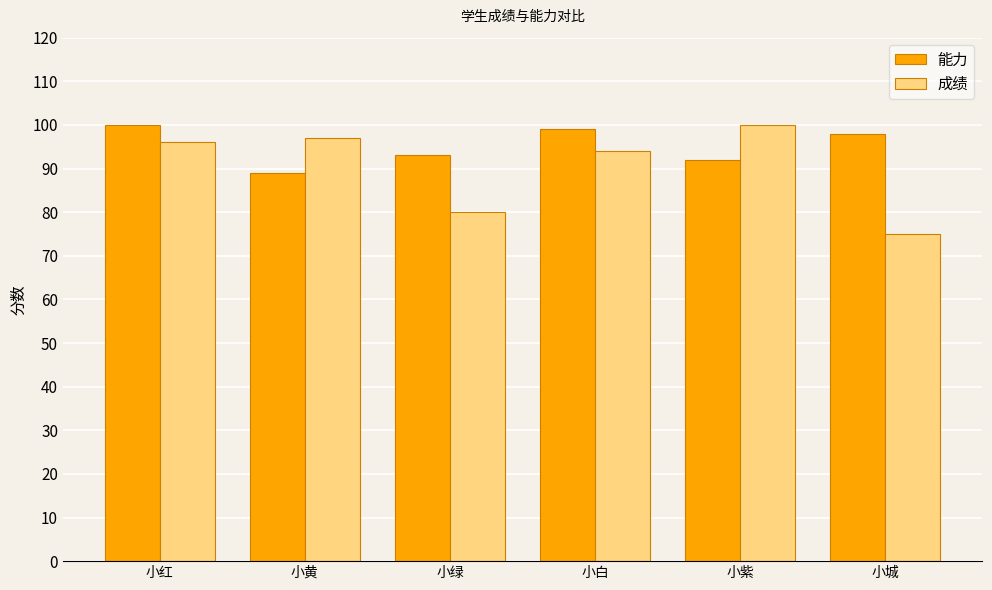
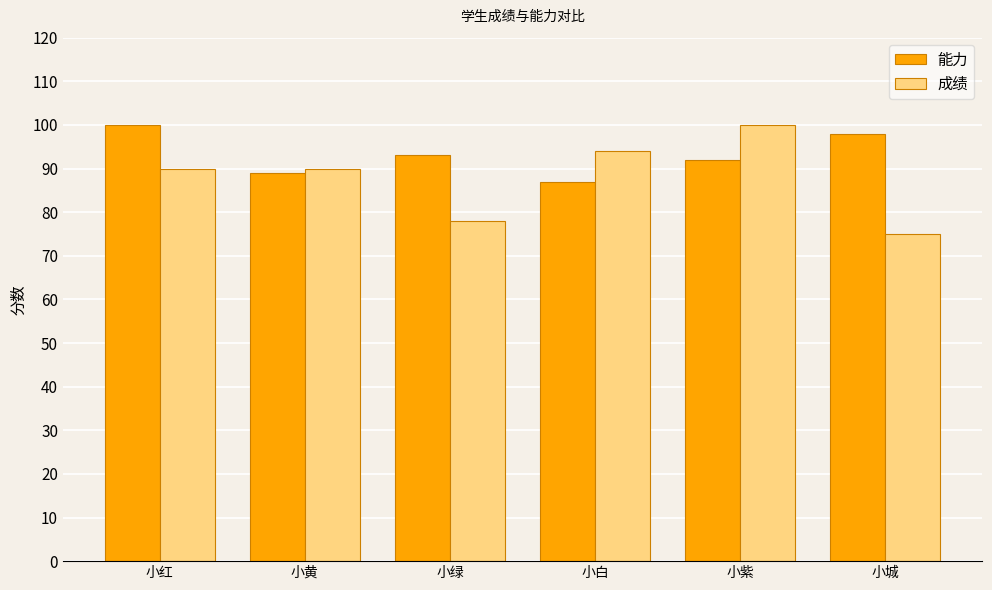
成绩, 小红: 96 -> 90
成绩, 小黄: 97 -> 90
成绩, 小绿: 80 -> 78
能力, 小白: 99 -> 87
